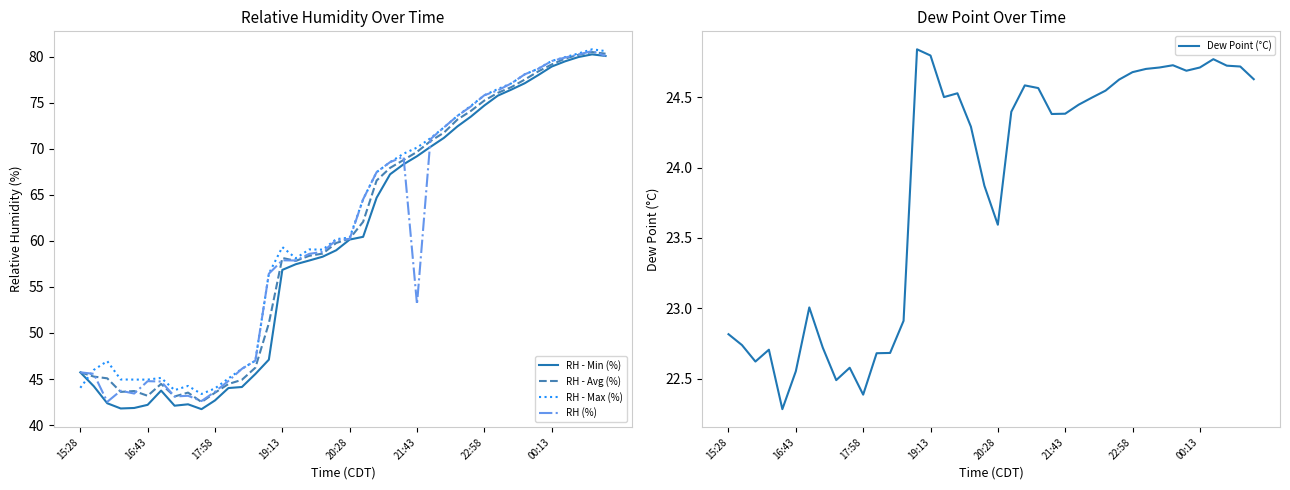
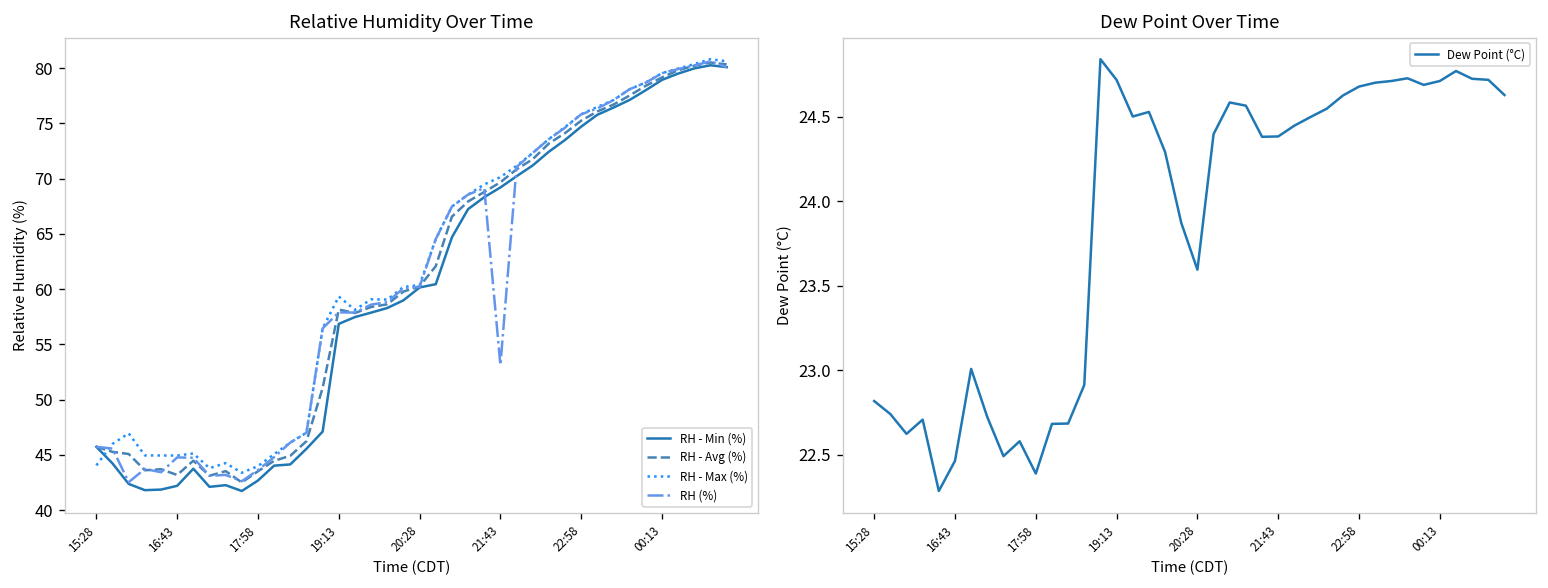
Dew Point Over Time, 16:43: 22.55 -> 22.46
Dew Point Over Time, 19:13: 24.80 -> 24.72
